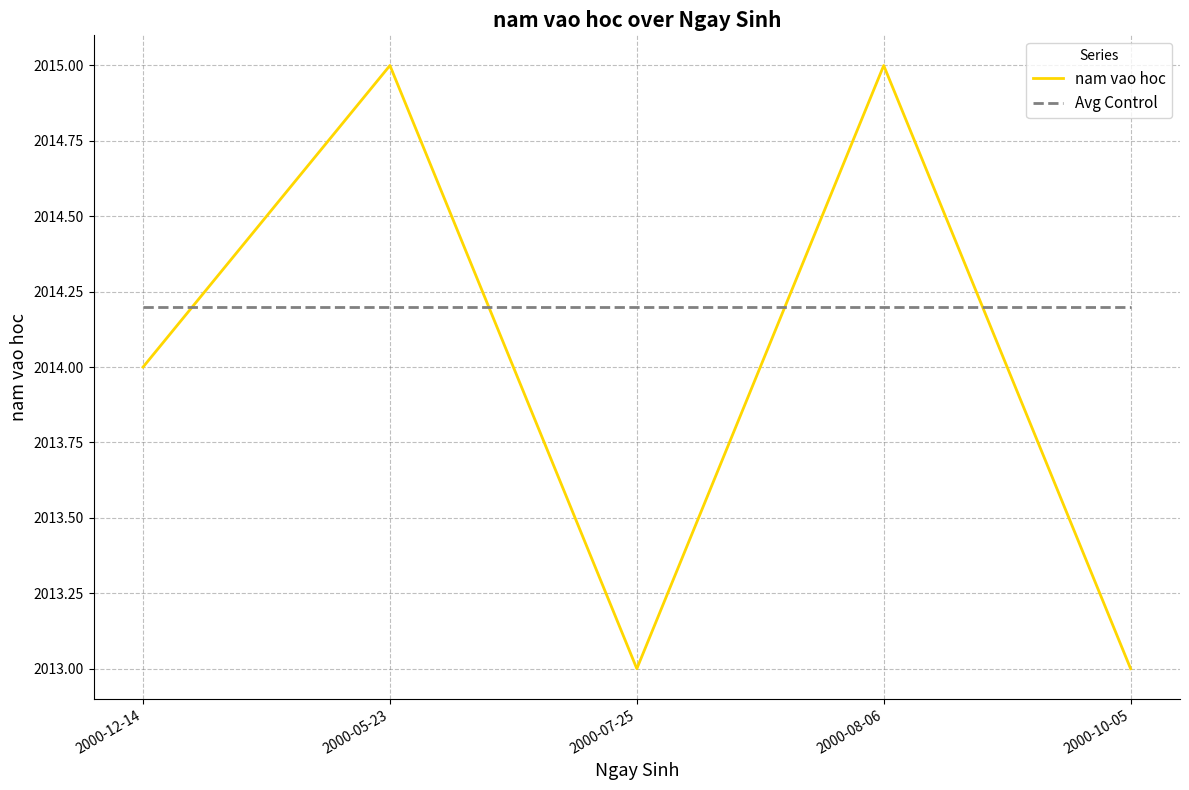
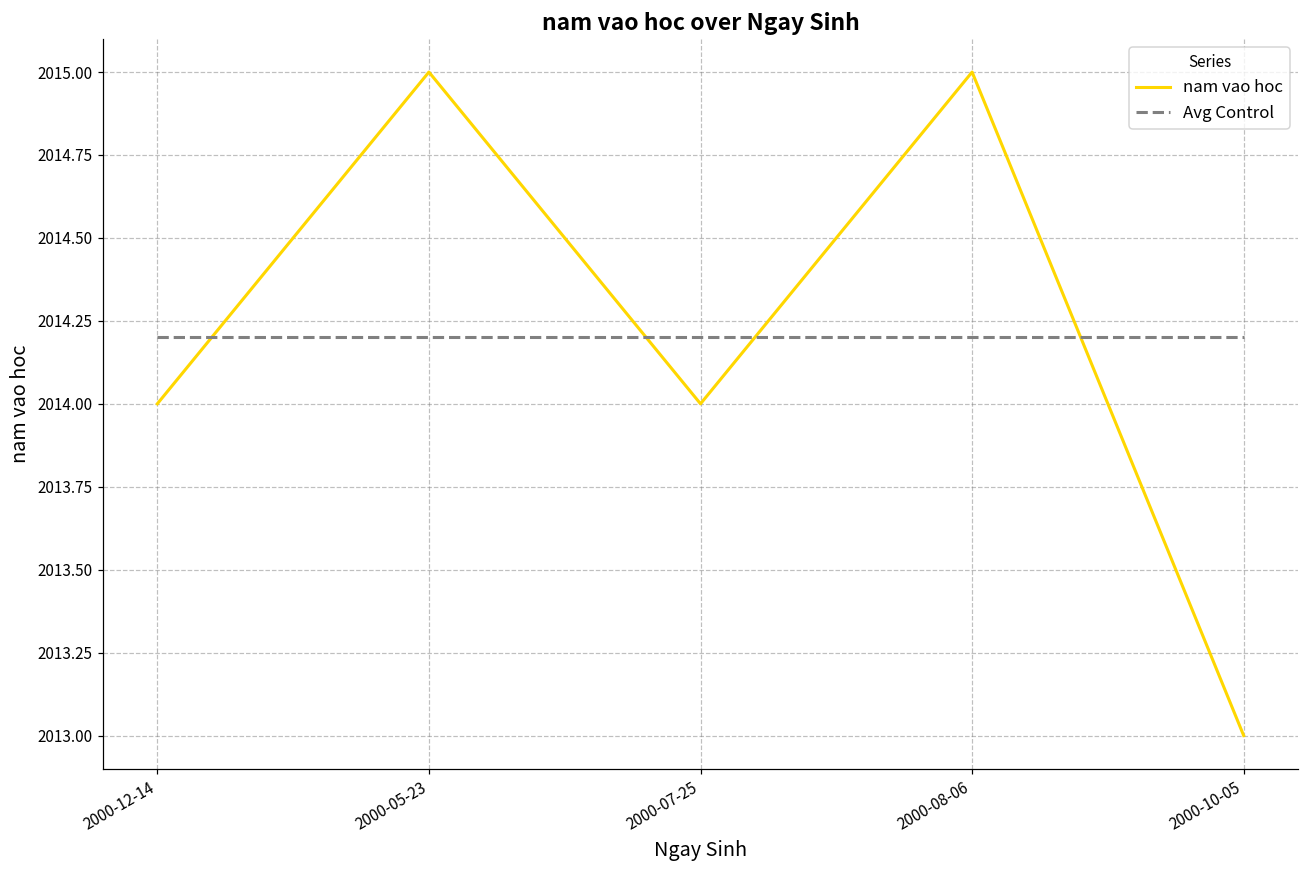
nam vao hoc, 2000-07-25: 2013 -> 2014
